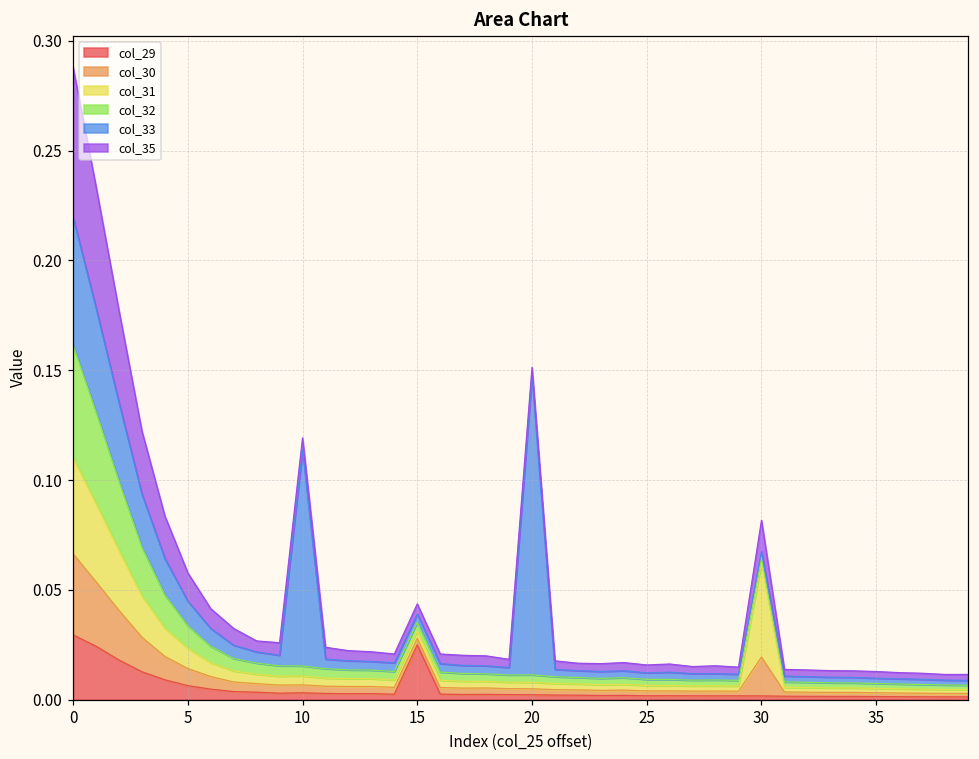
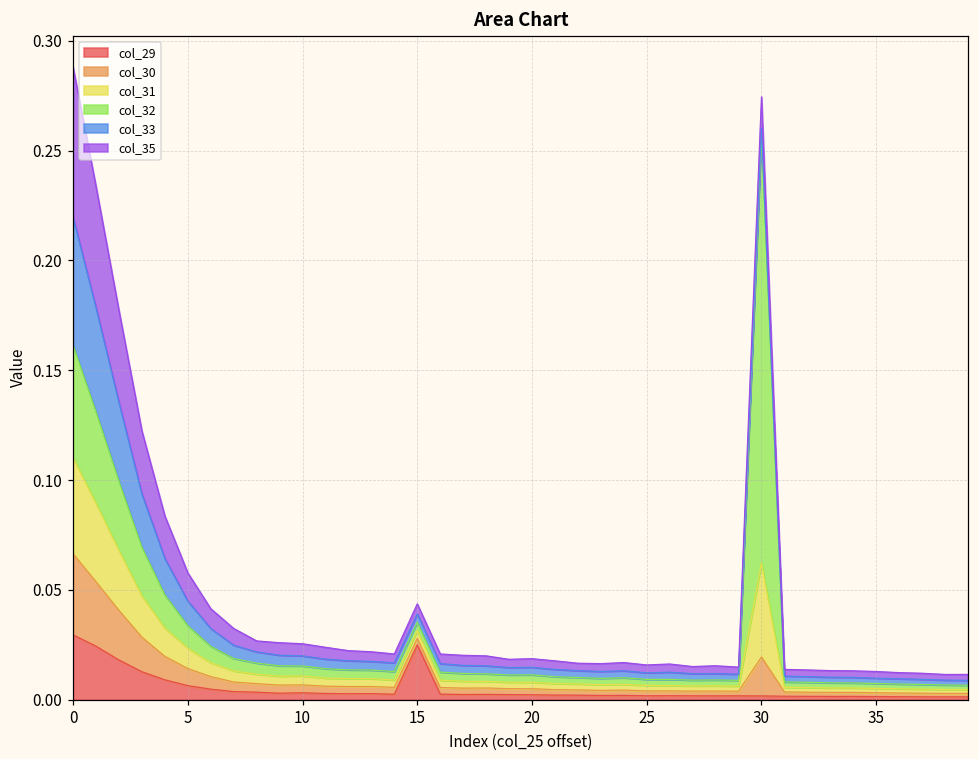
col_33, 10: 0.098 -> 0.005
col_33, 20: 0.136 -> 0.003
col_32, 30: 0.003 -> 0.195
